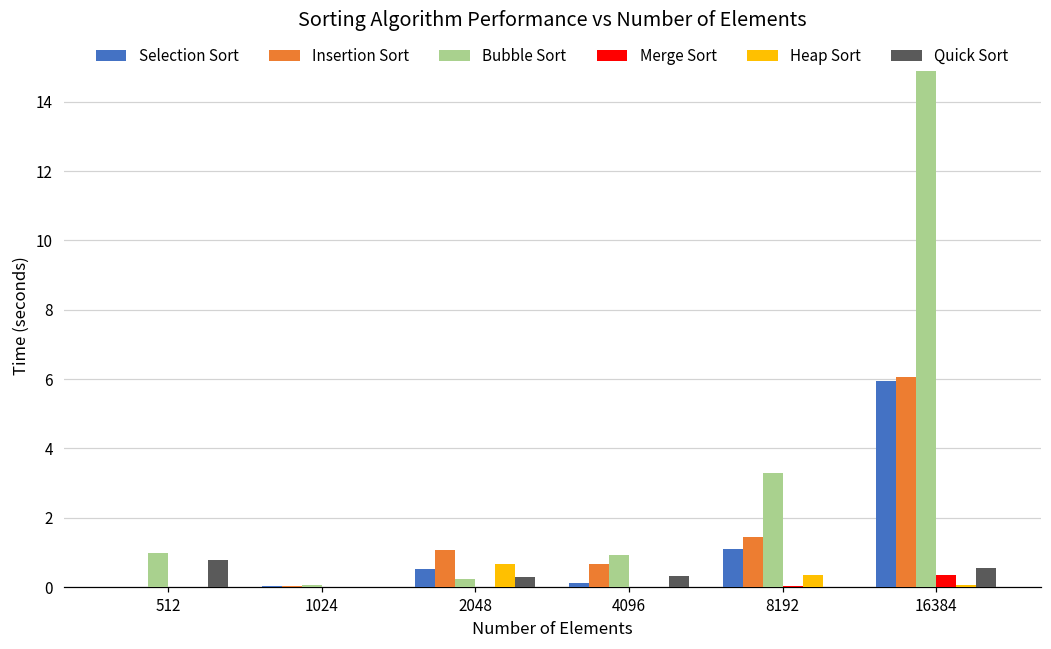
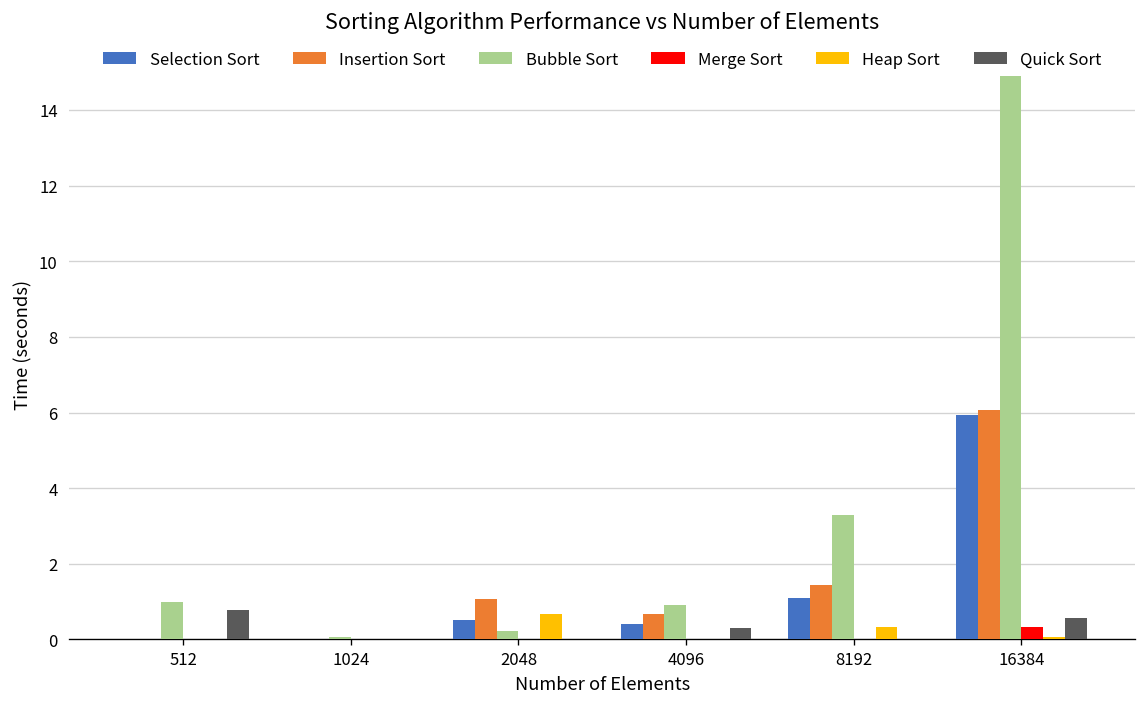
Quick Sort, 2048: 0.3 -> 0.0
Selection Sort, 4096: 0.1 -> 0.4
